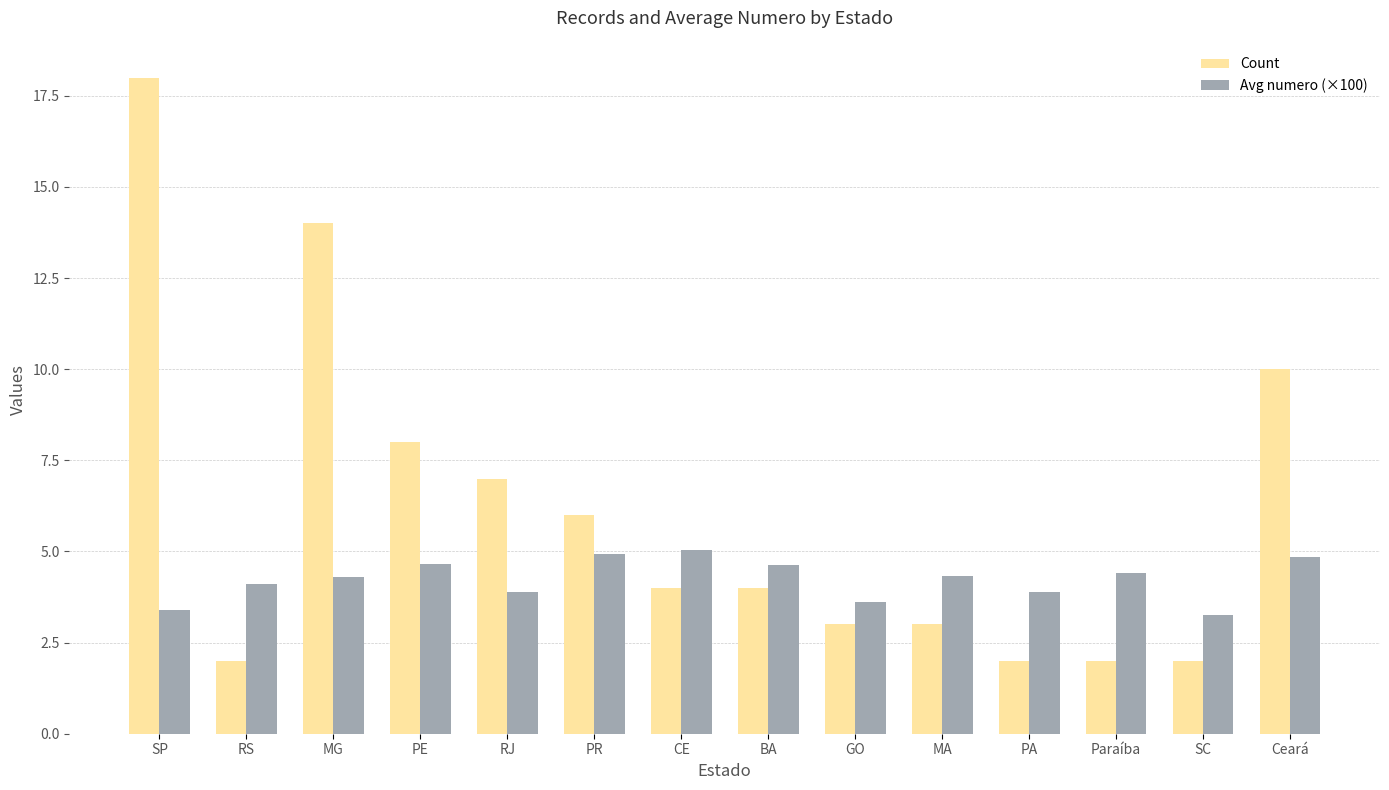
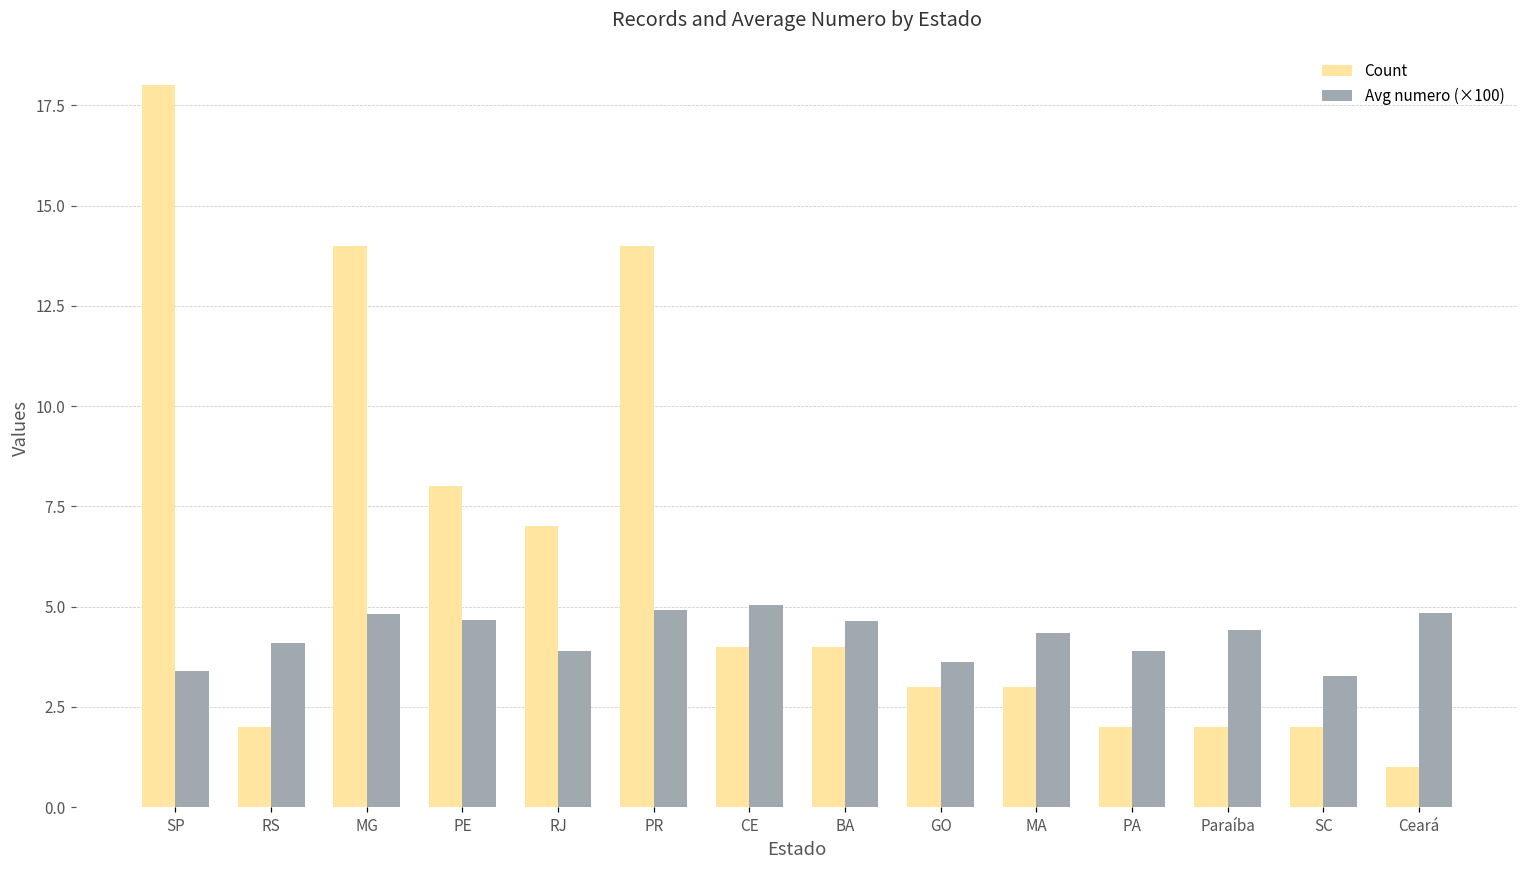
Avg numero (×100), MG: 4.3 -> 4.8
Count, PR: 6 -> 14
Count, Ceará: 10 -> 1
